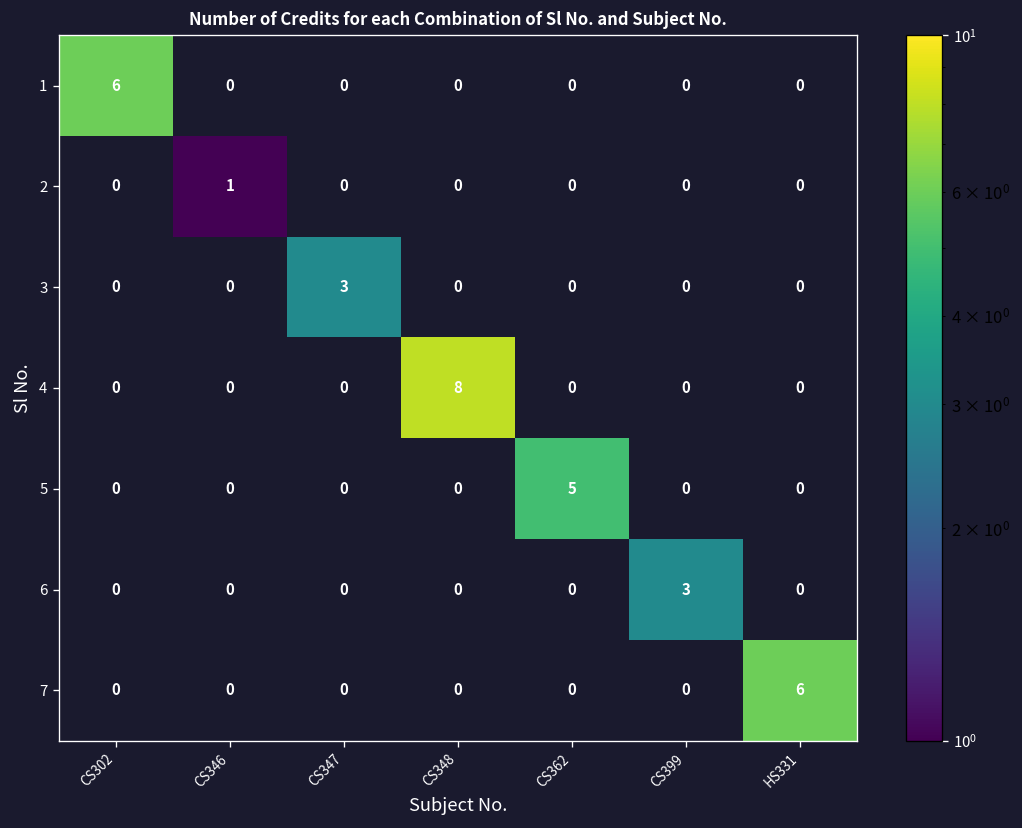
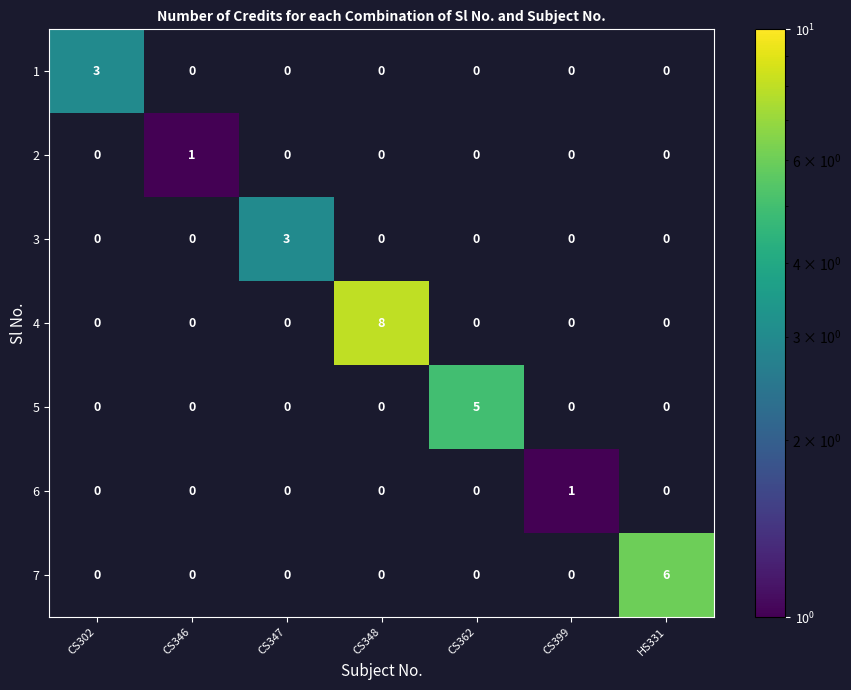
1, CS302: 6 -> 3
6, CS399: 3 -> 1
